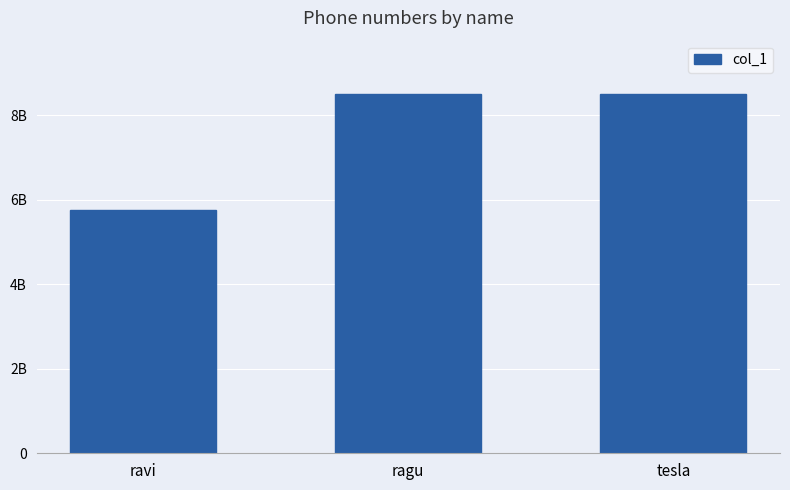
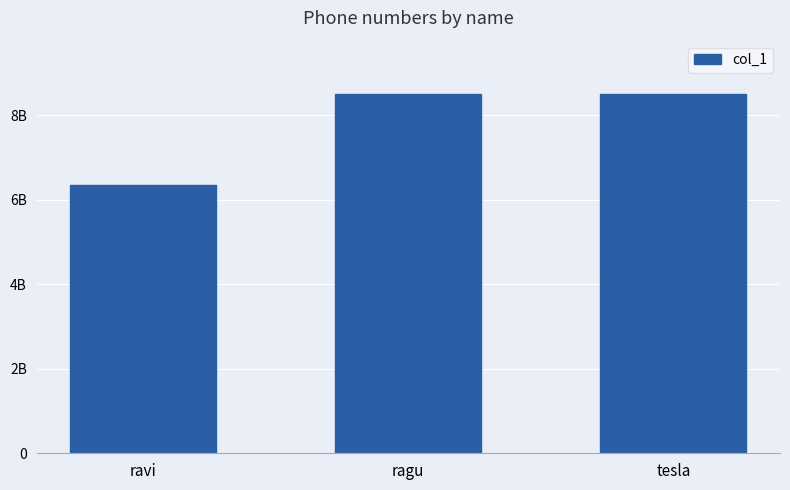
ravi: 5800000000 -> 6400000000
